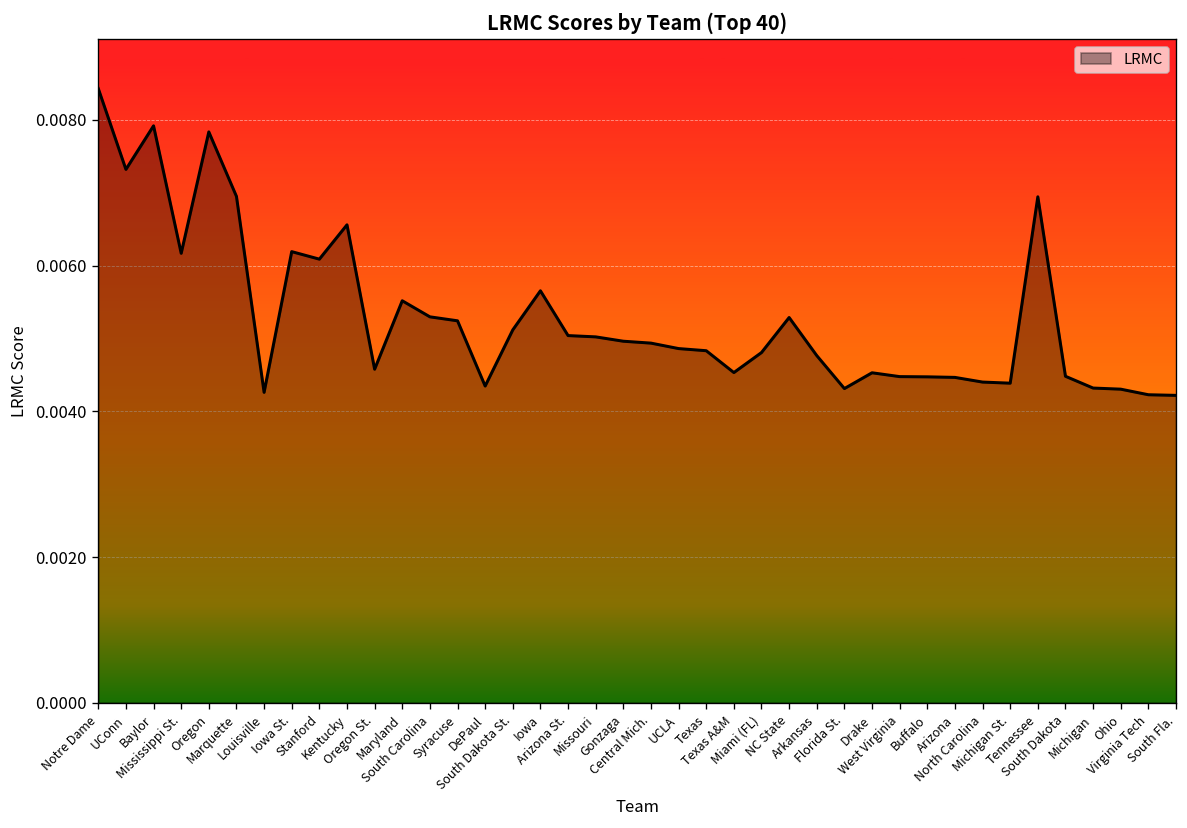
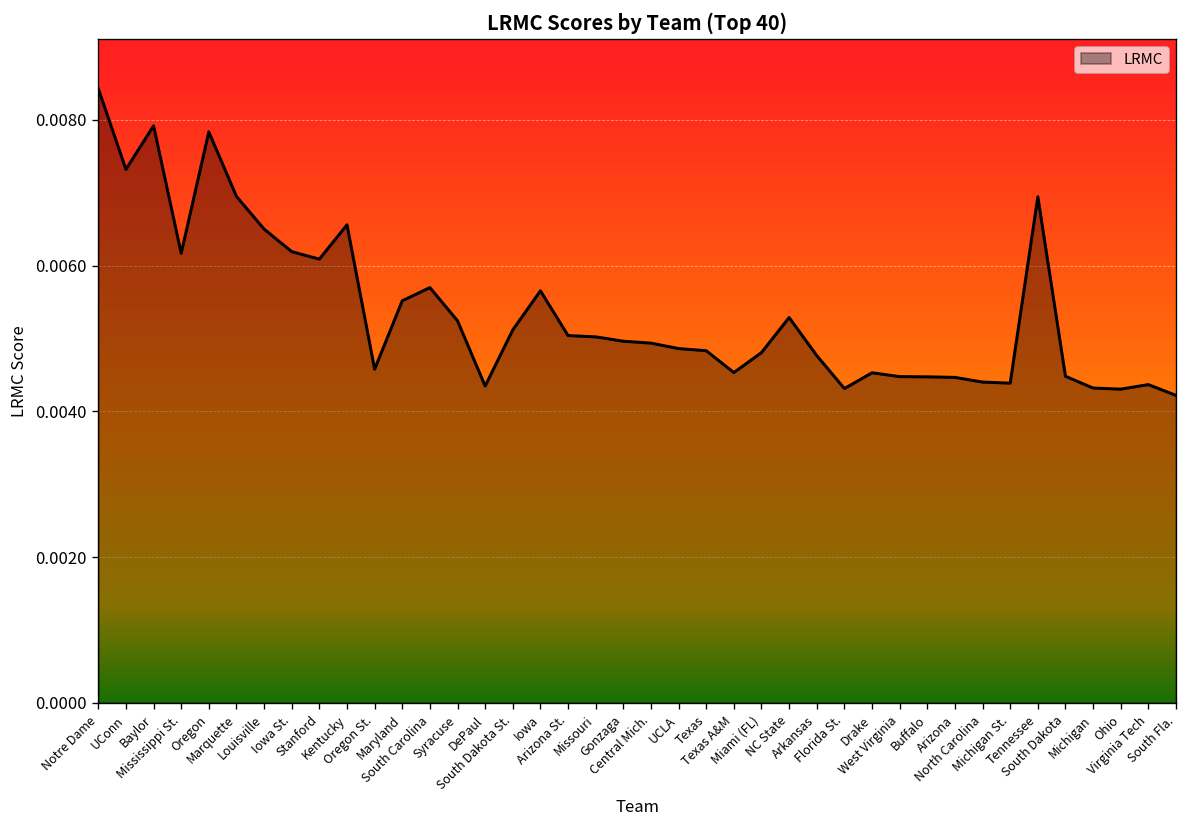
Louisville: 0.0043 -> 0.0065
South Carolina: 0.0053 -> 0.0057
Virginia Tech: 0.0042 -> 0.0044
